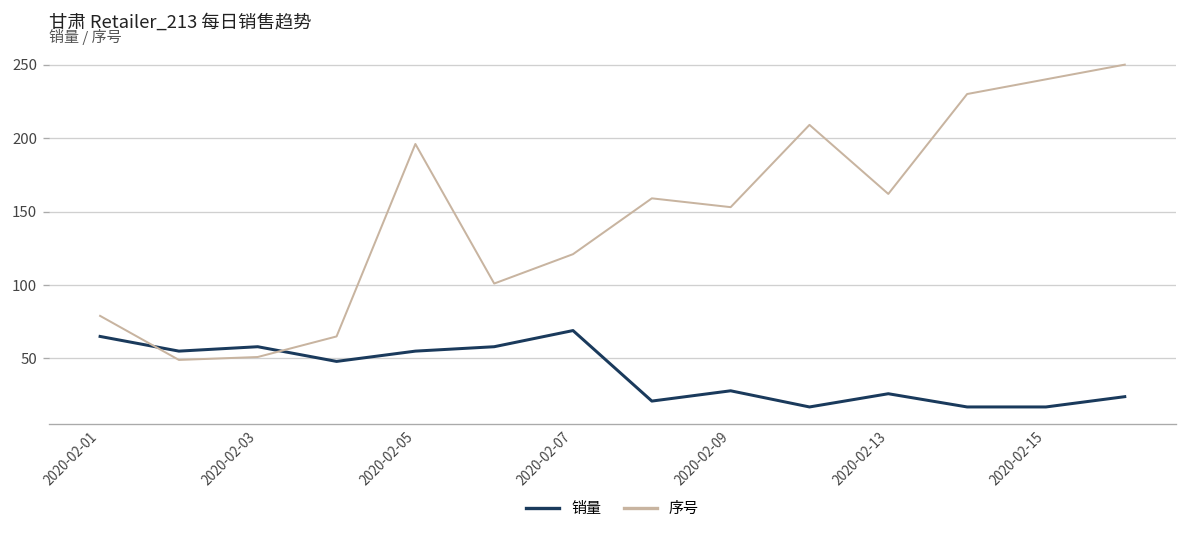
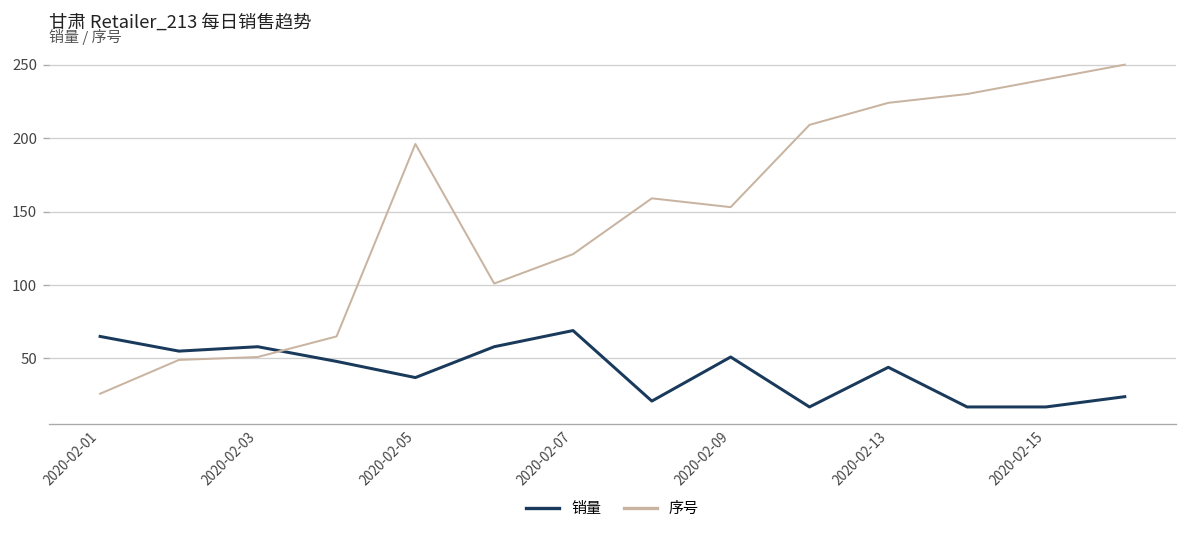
序号, 2020-02-01: 79 -> 26
销量, 2020-02-05: 55 -> 37
销量, 2020-02-09: 28 -> 51
销量, 2020-02-13: 26 -> 44
序号, 2020-02-13: 162 -> 224
